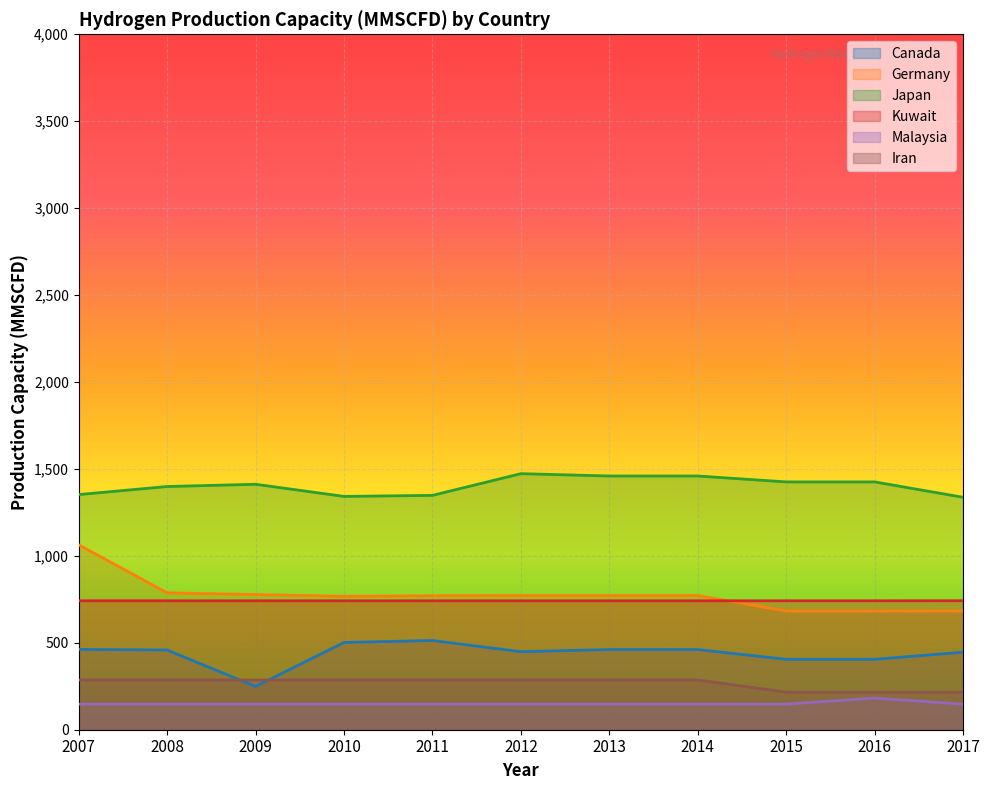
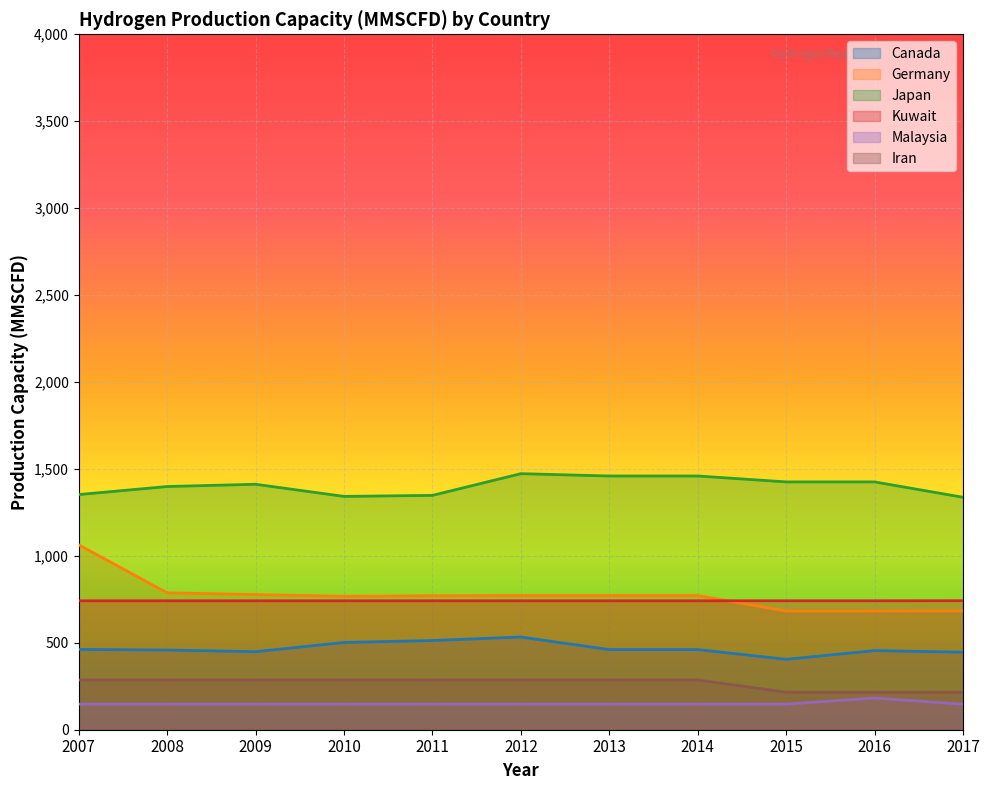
Canada, 2009: 250 -> 450
Canada, 2012: 450 -> 530
Canada, 2016: 410 -> 460
